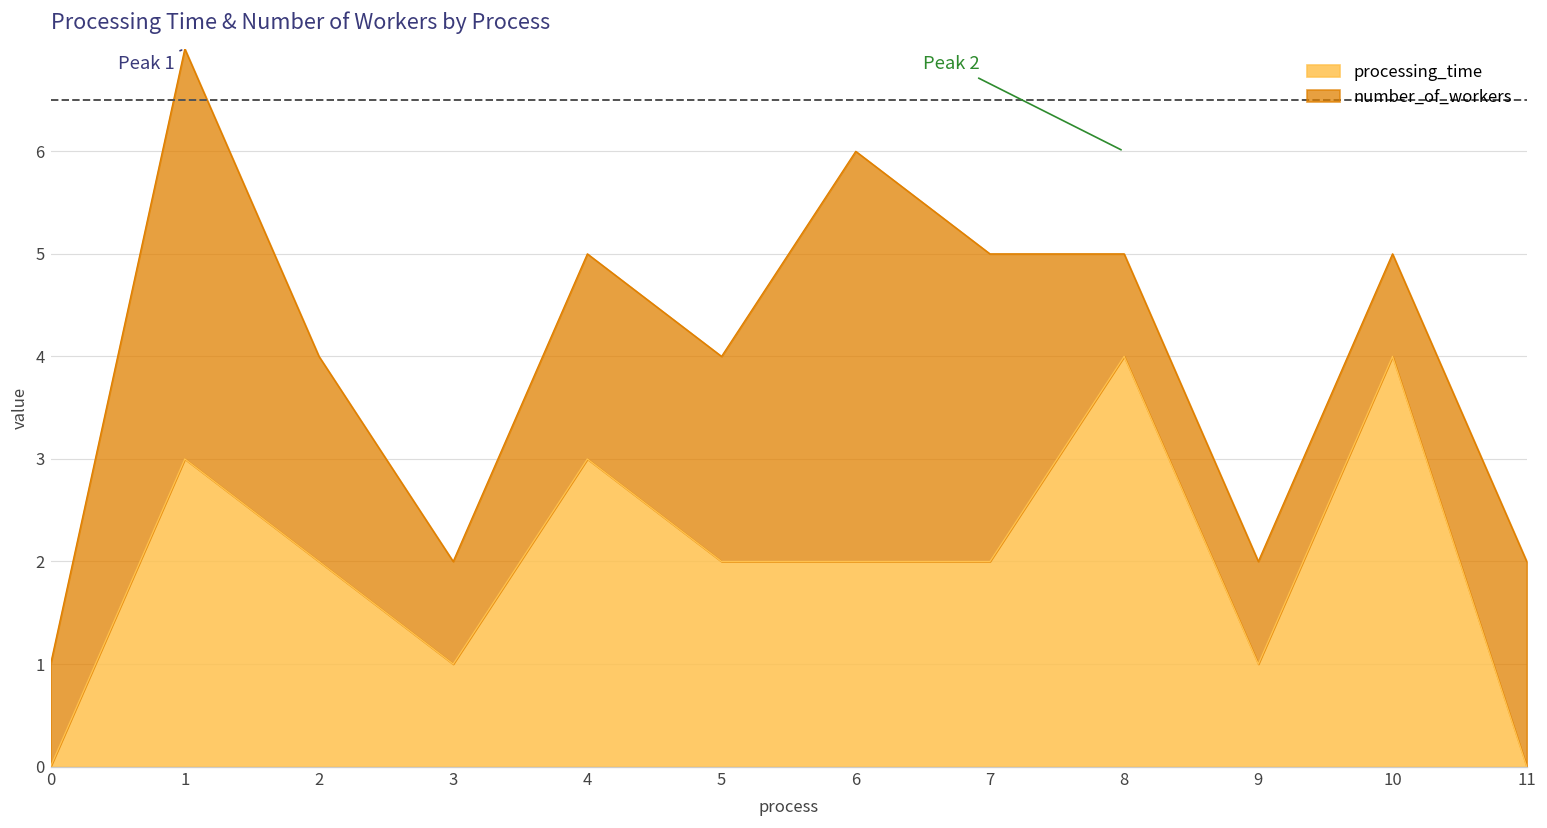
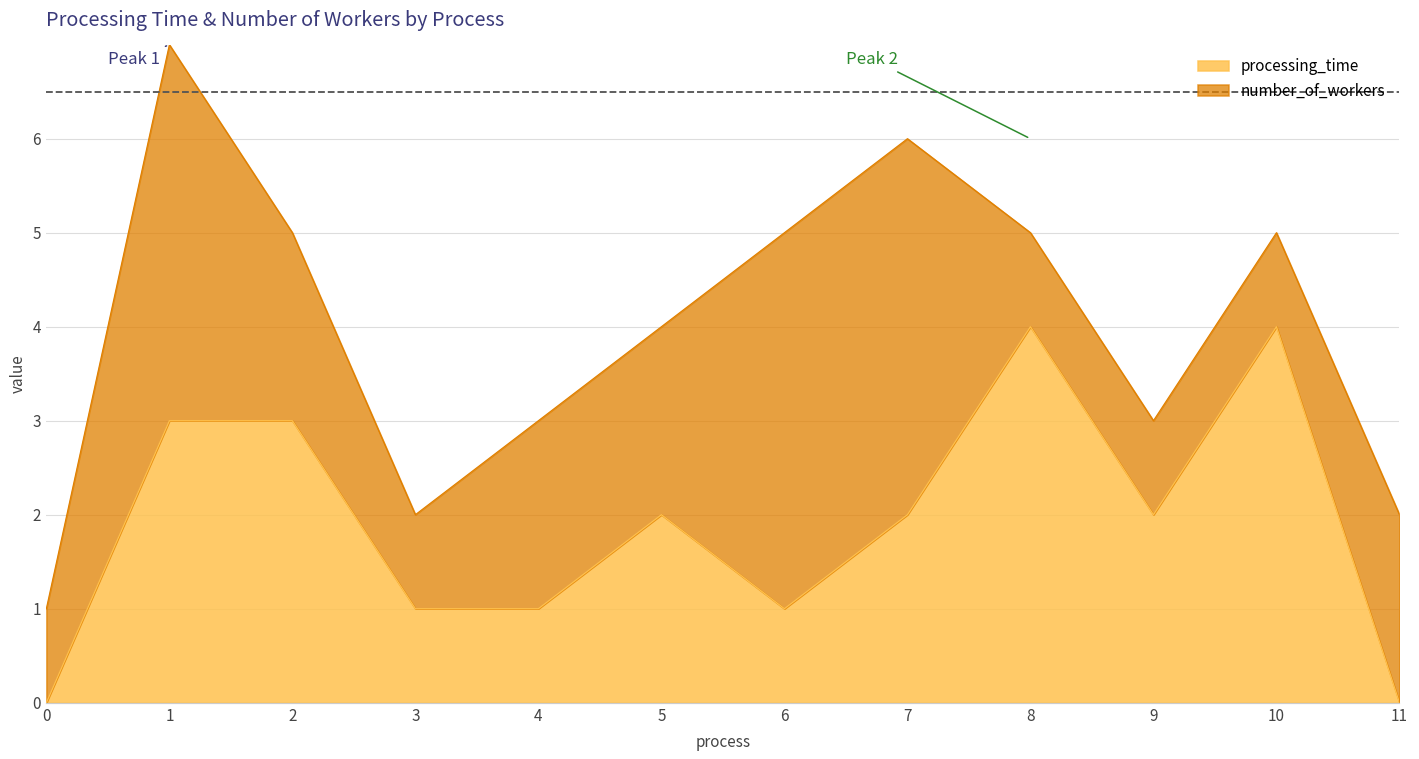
processing_time, 2: 2 -> 3
processing_time, 4: 3 -> 1
processing_time, 6: 2 -> 1
number_of_workers, 7: 3 -> 4
processing_time, 9: 1 -> 2
